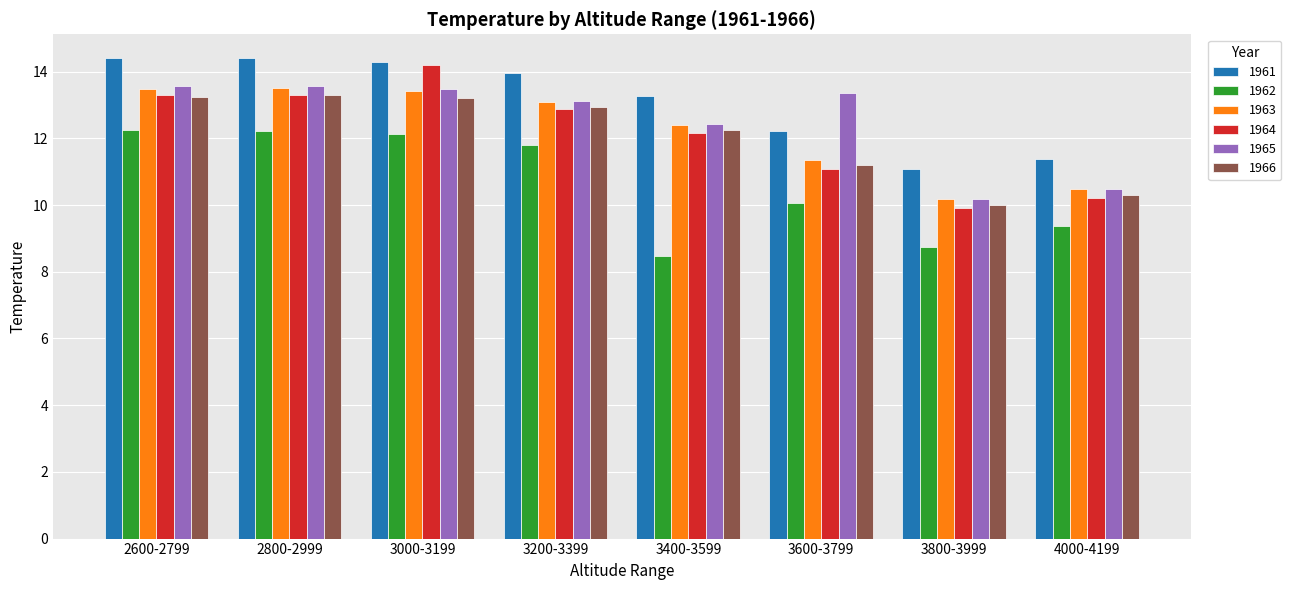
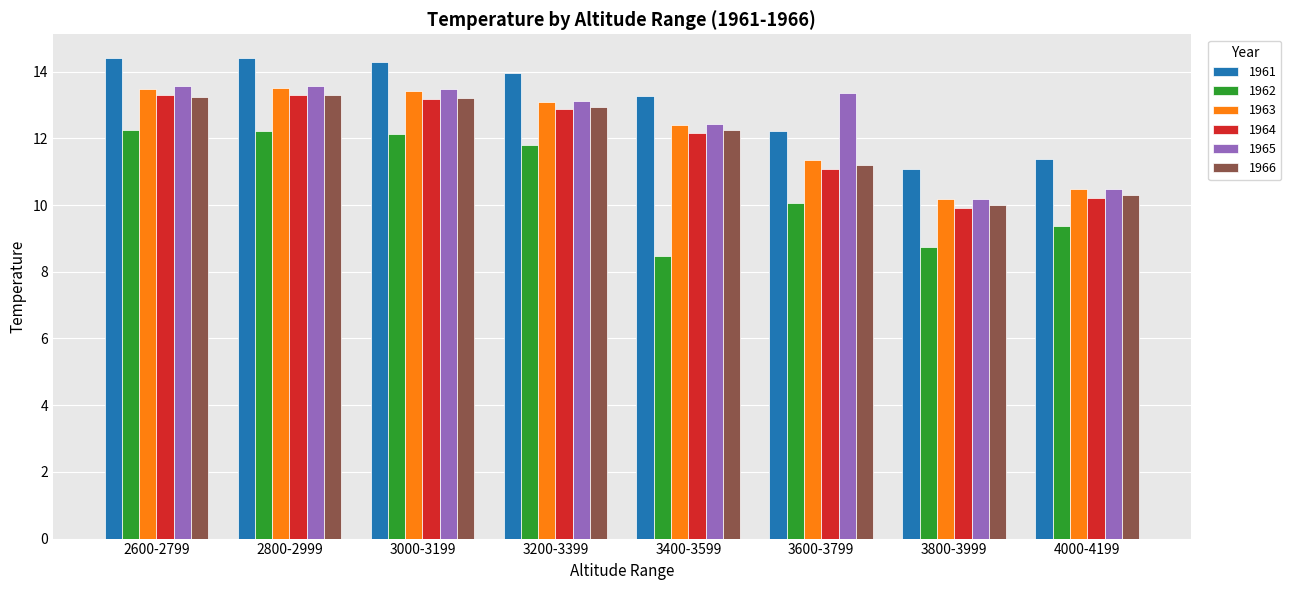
1964, 3000-3199: 14.2 -> 13.2
